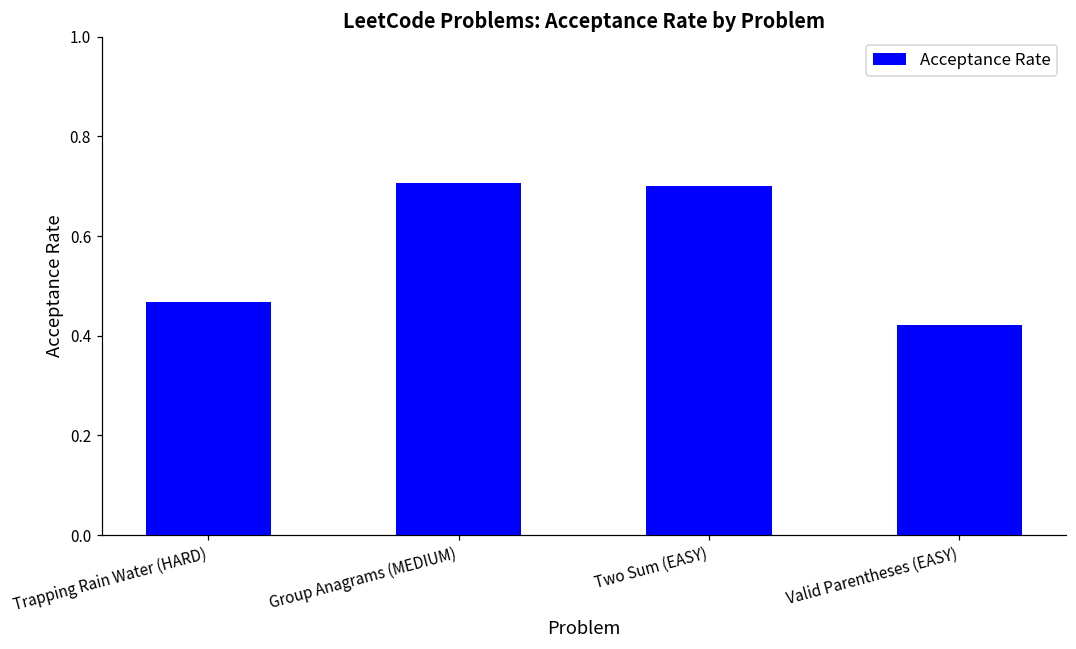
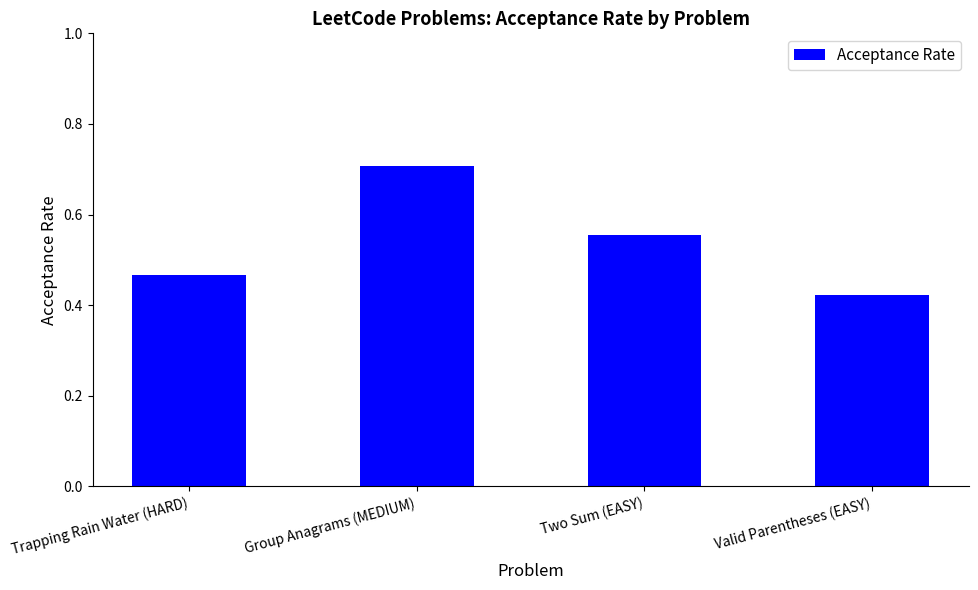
Two Sum (EASY): 0.70 -> 0.56
